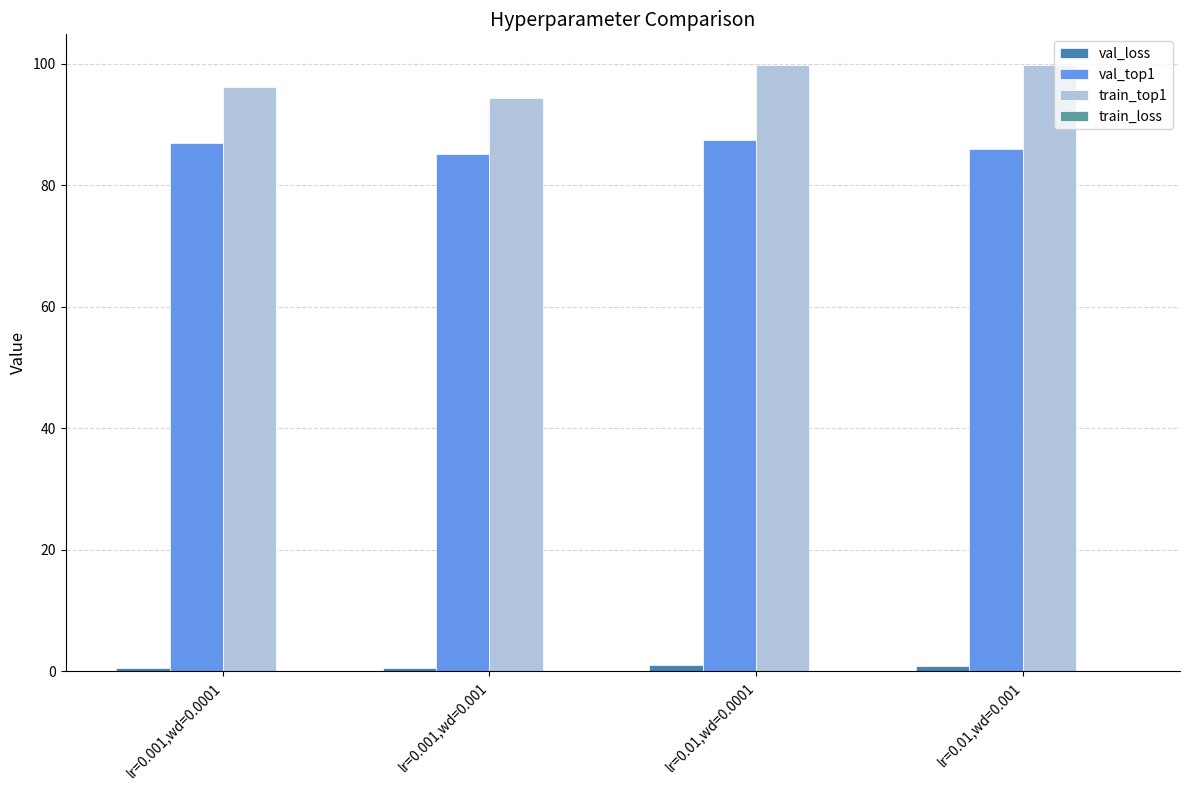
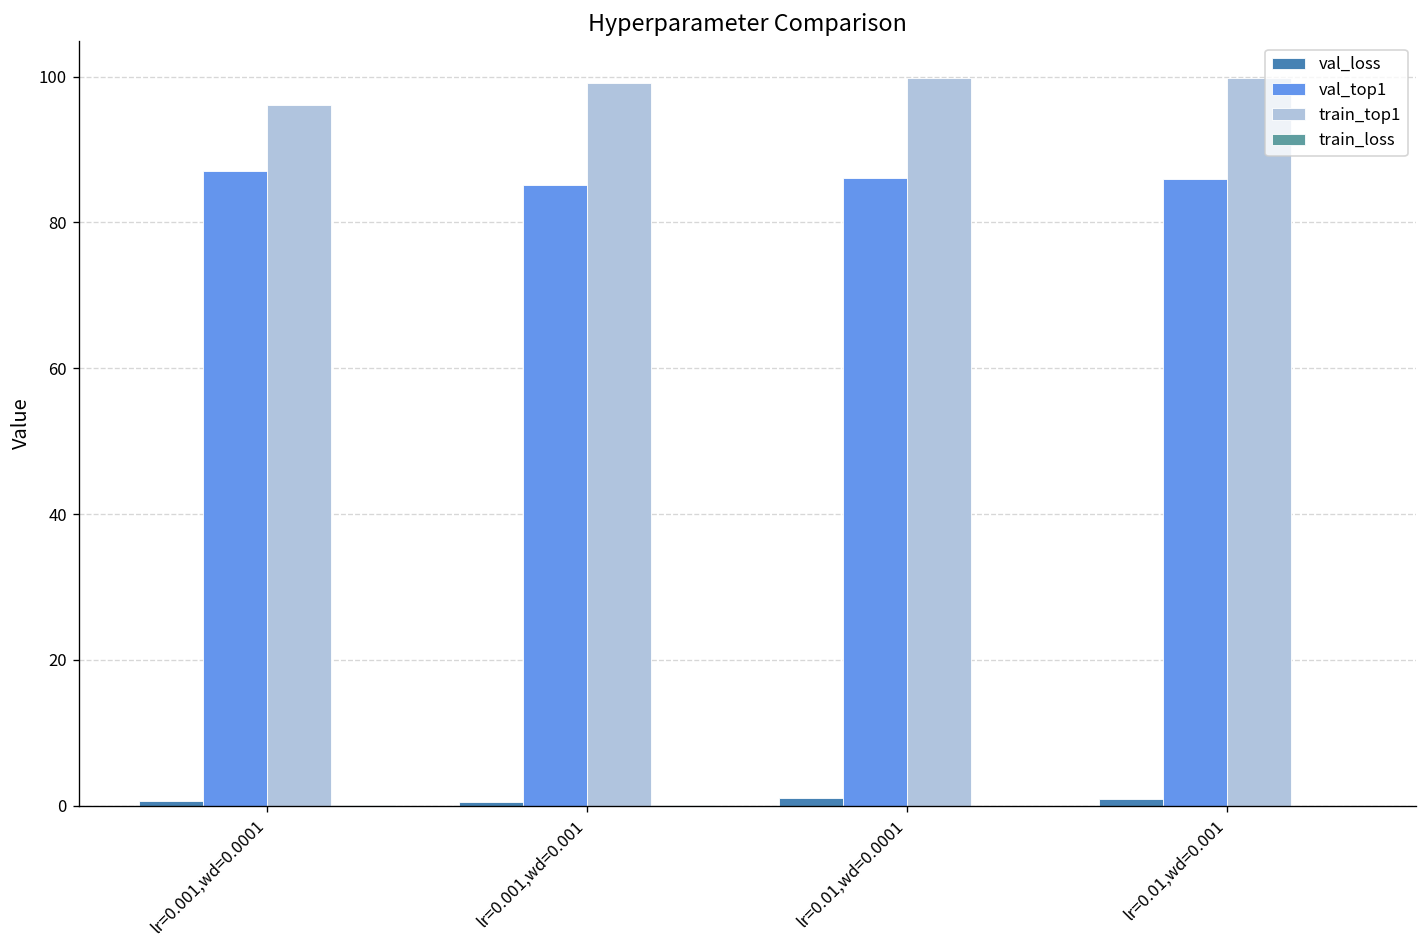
train_top1, lr=0.001,wd=0.001: 94 -> 99
val_top1, lr=0.01,wd=0.0001: 88 -> 86
